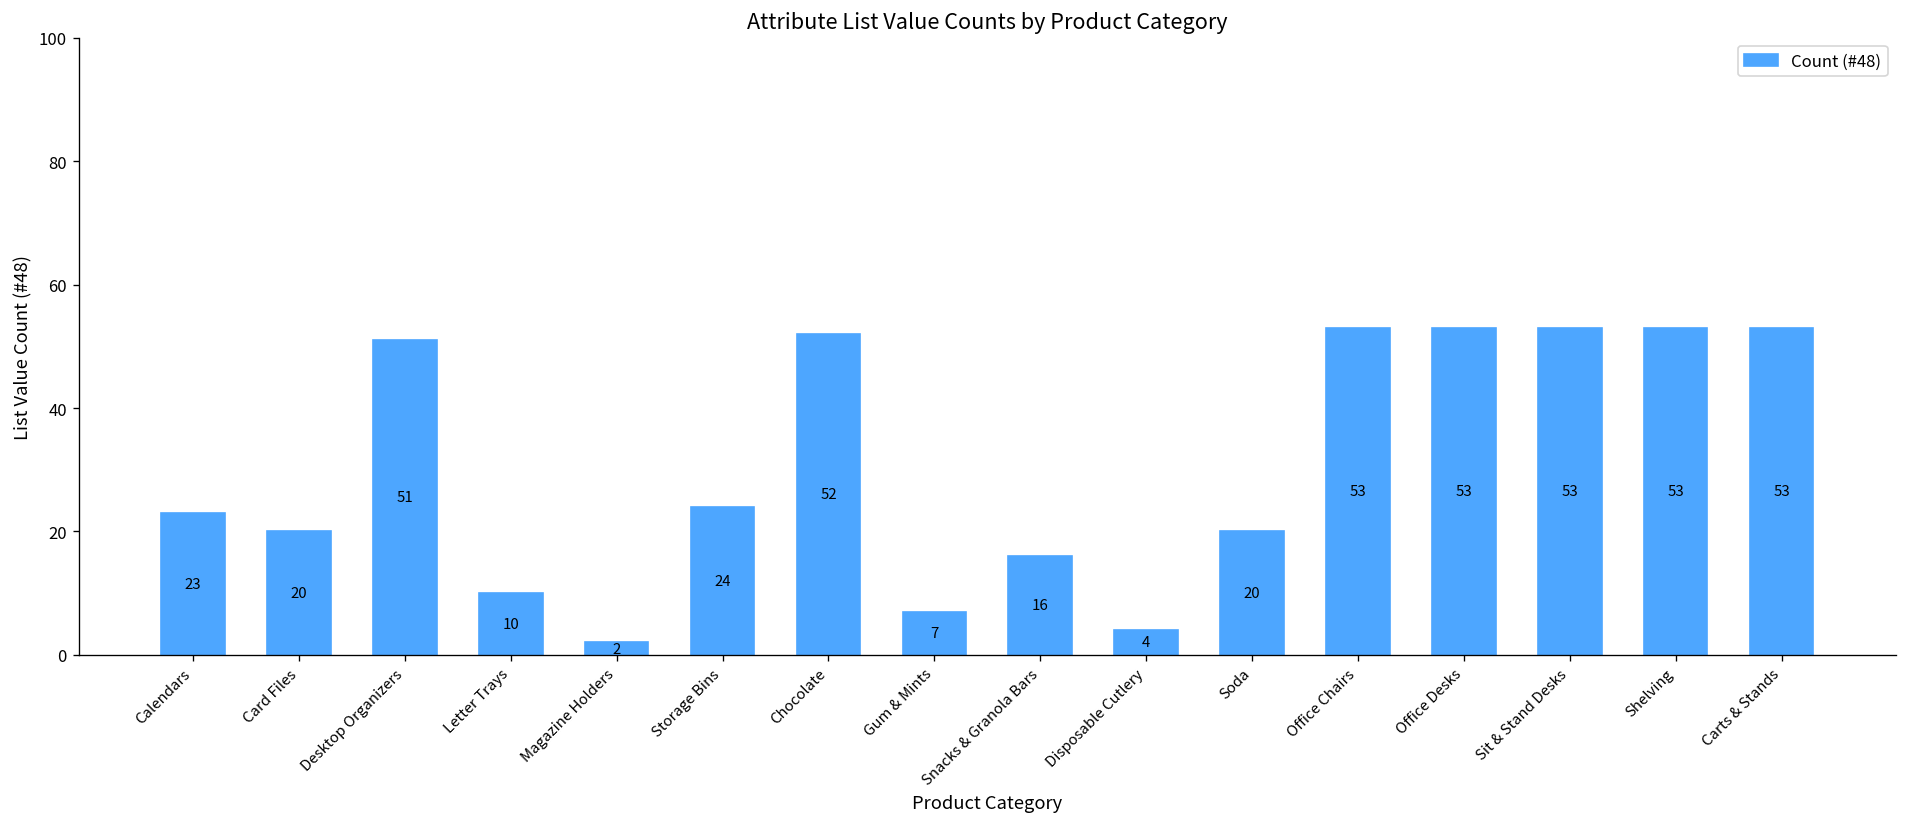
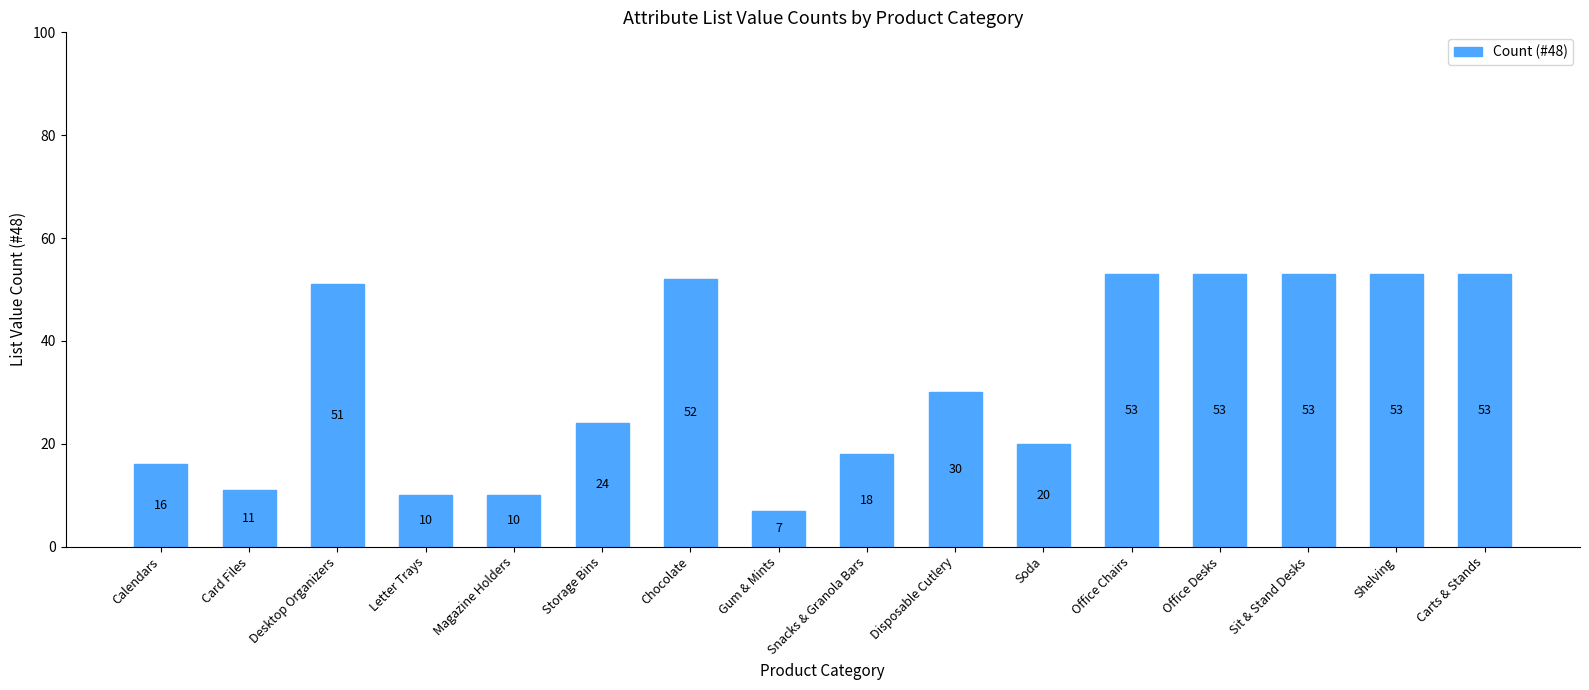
Calendars: 23 -> 16
Card Files: 20 -> 11
Magazine Holders: 2 -> 10
Snacks & Granola Bars: 16 -> 18
Disposable Cutlery: 4 -> 30
